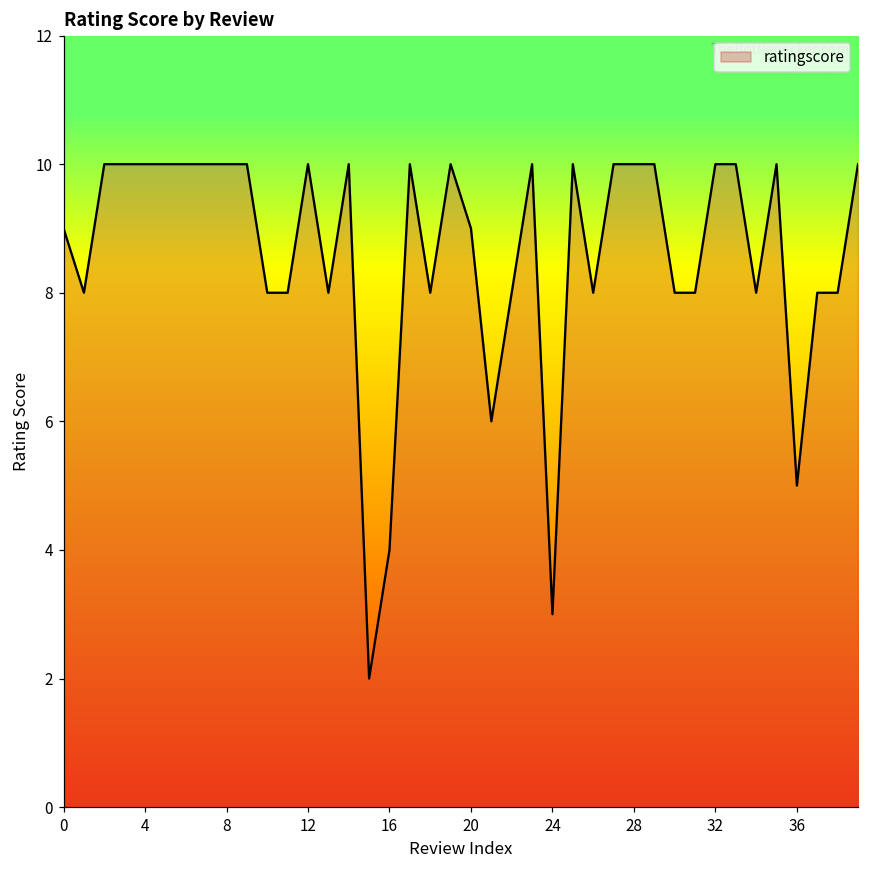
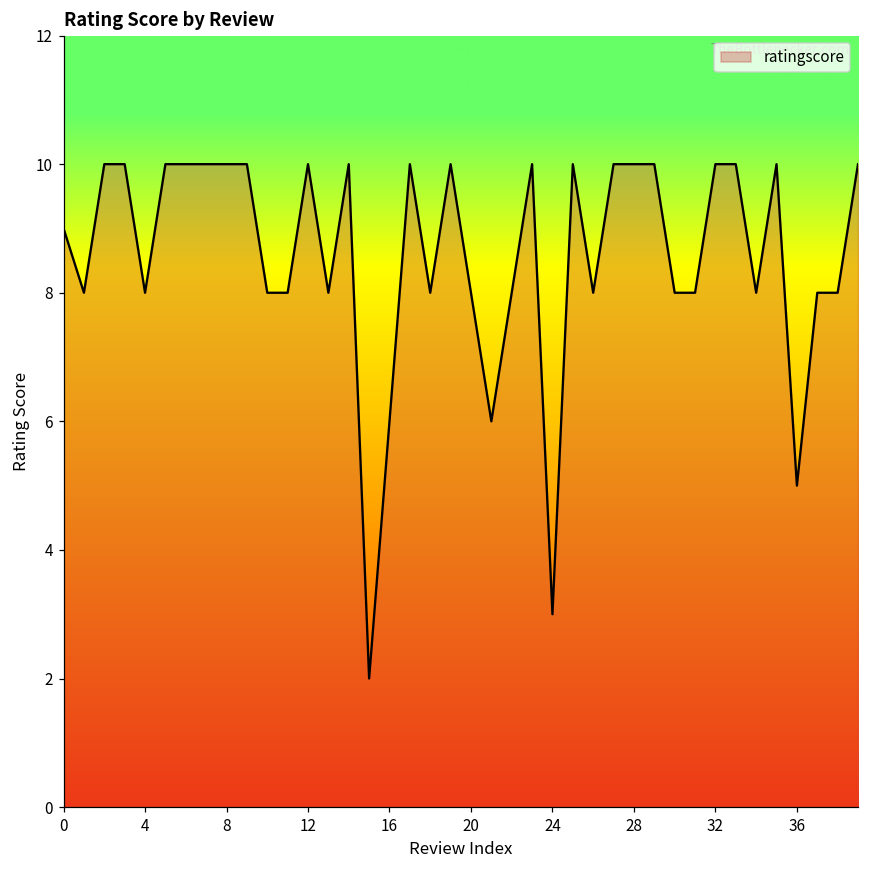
4: 10 -> 8
16: 4 -> 6
20: 9 -> 8
